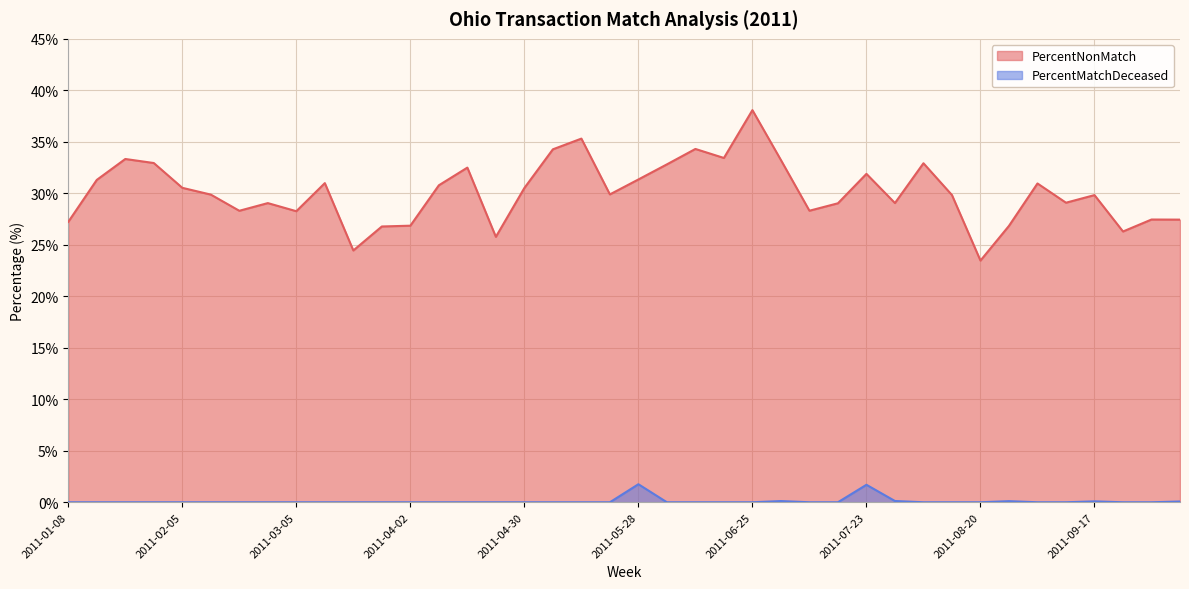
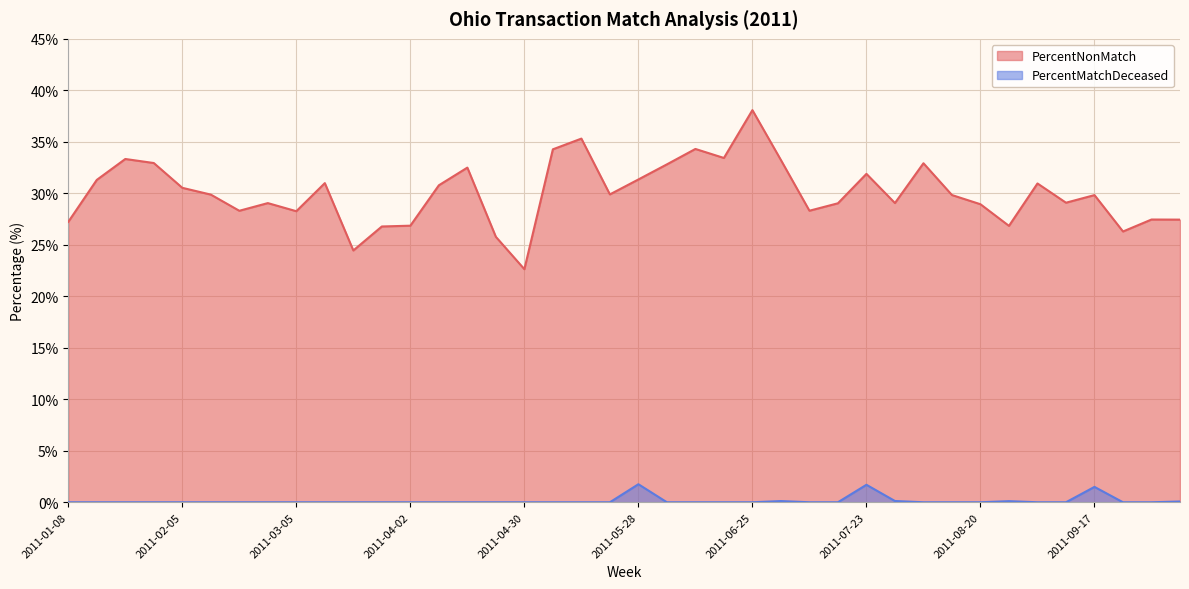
PercentNonMatch, 2011-04-30: 30.5% -> 22.6%
PercentNonMatch, 2011-08-20: 23.5% -> 28.9%
PercentMatchDeceased, 2011-09-17: 0.1% -> 1.5%
